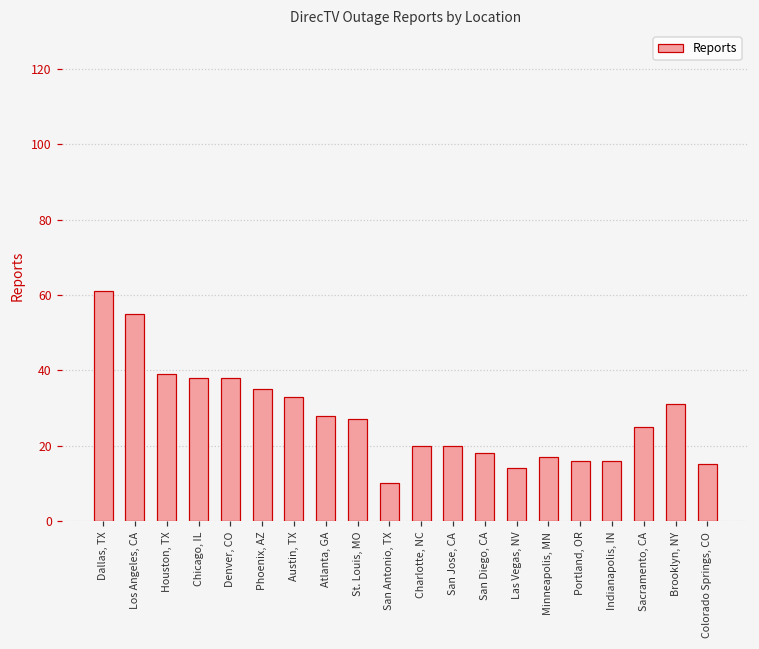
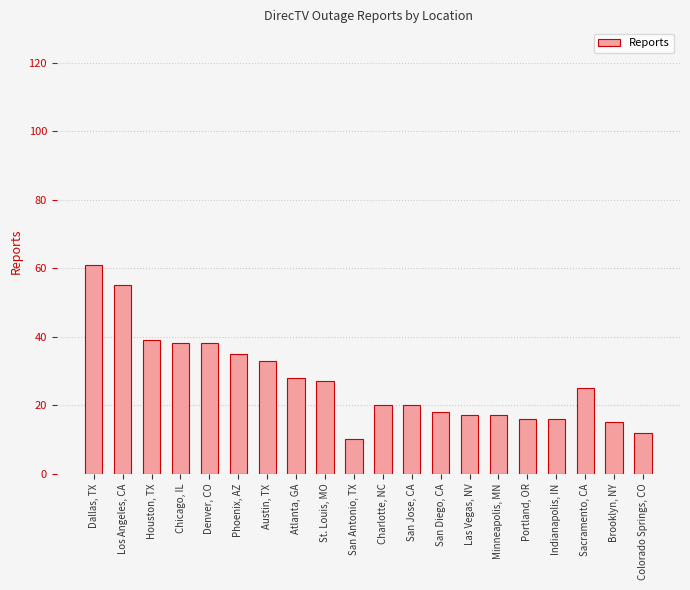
Las Vegas, NV: 14 -> 17
Brooklyn, NY: 31 -> 15
Colorado Springs, CO: 15 -> 12
